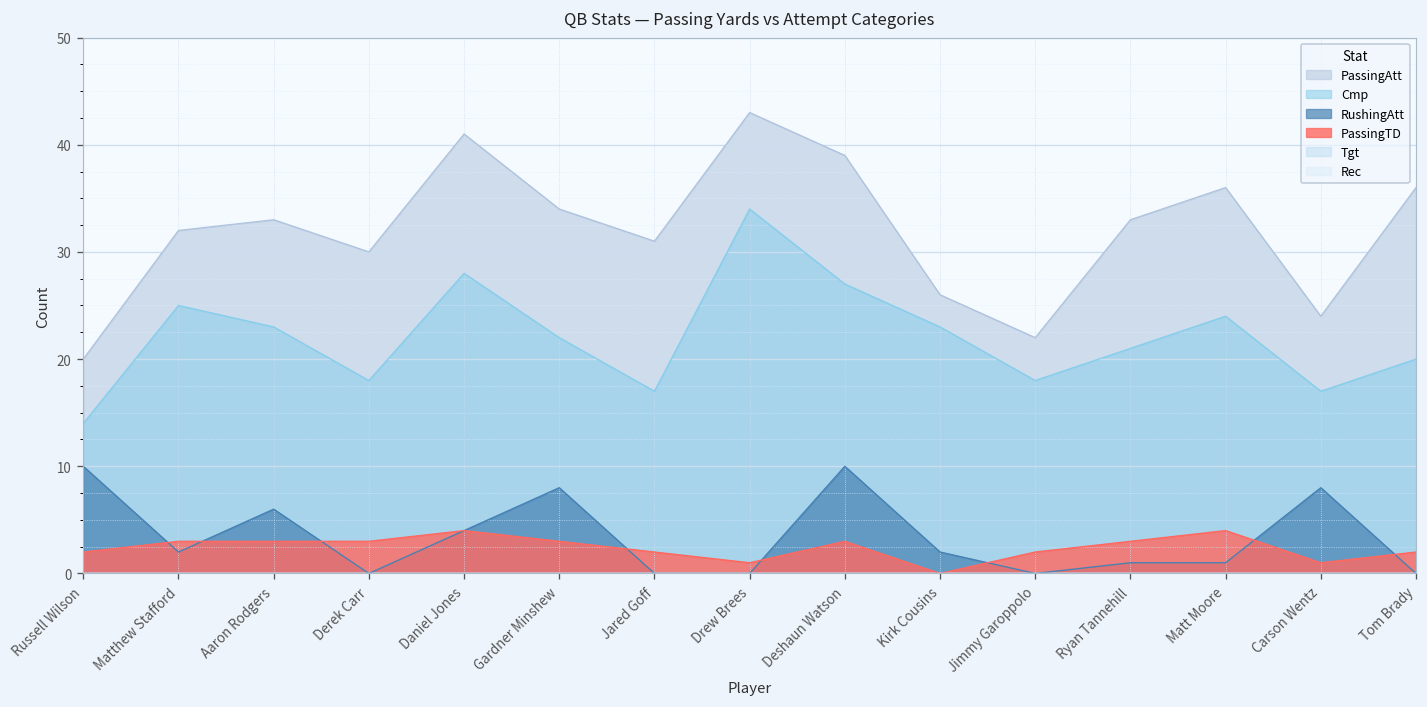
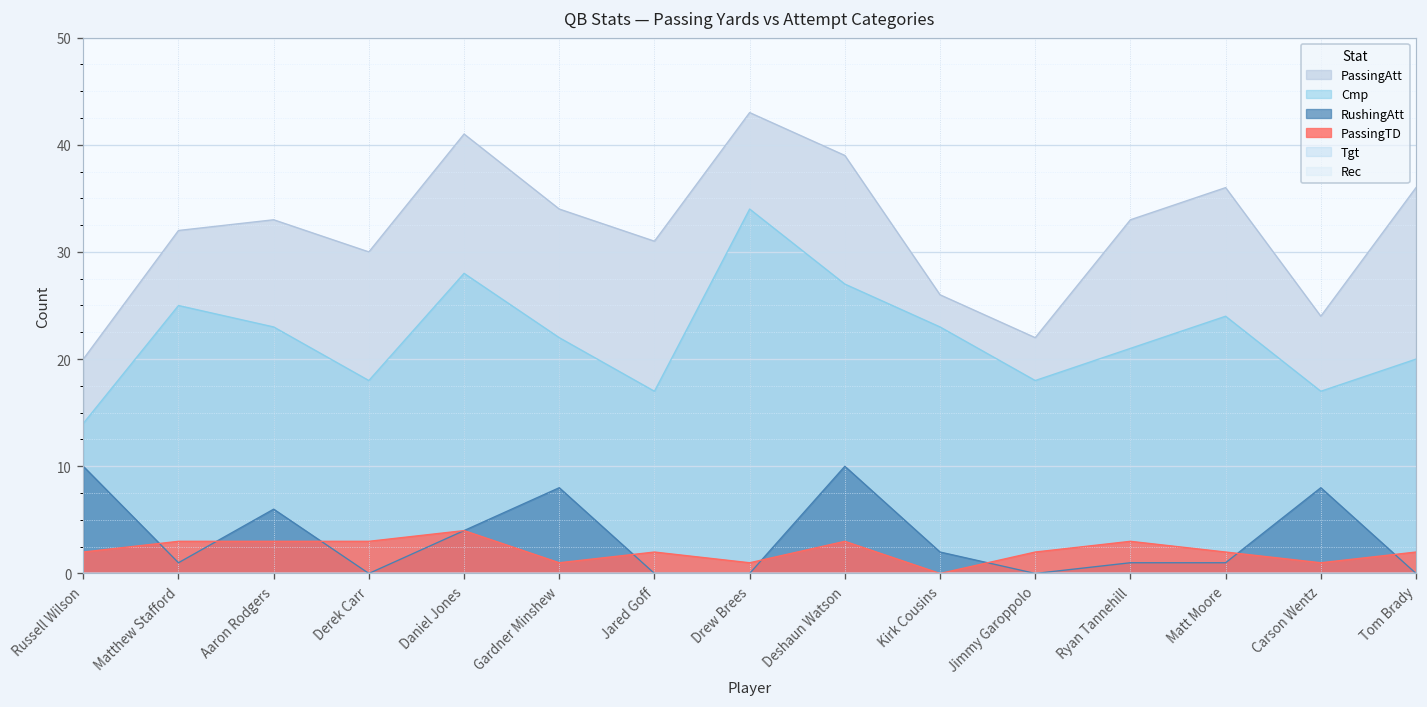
RushingAtt, Matthew Stafford: 2 -> 1
PassingTD, Gardner Minshew: 3 -> 1
PassingTD, Matt Moore: 4 -> 2
